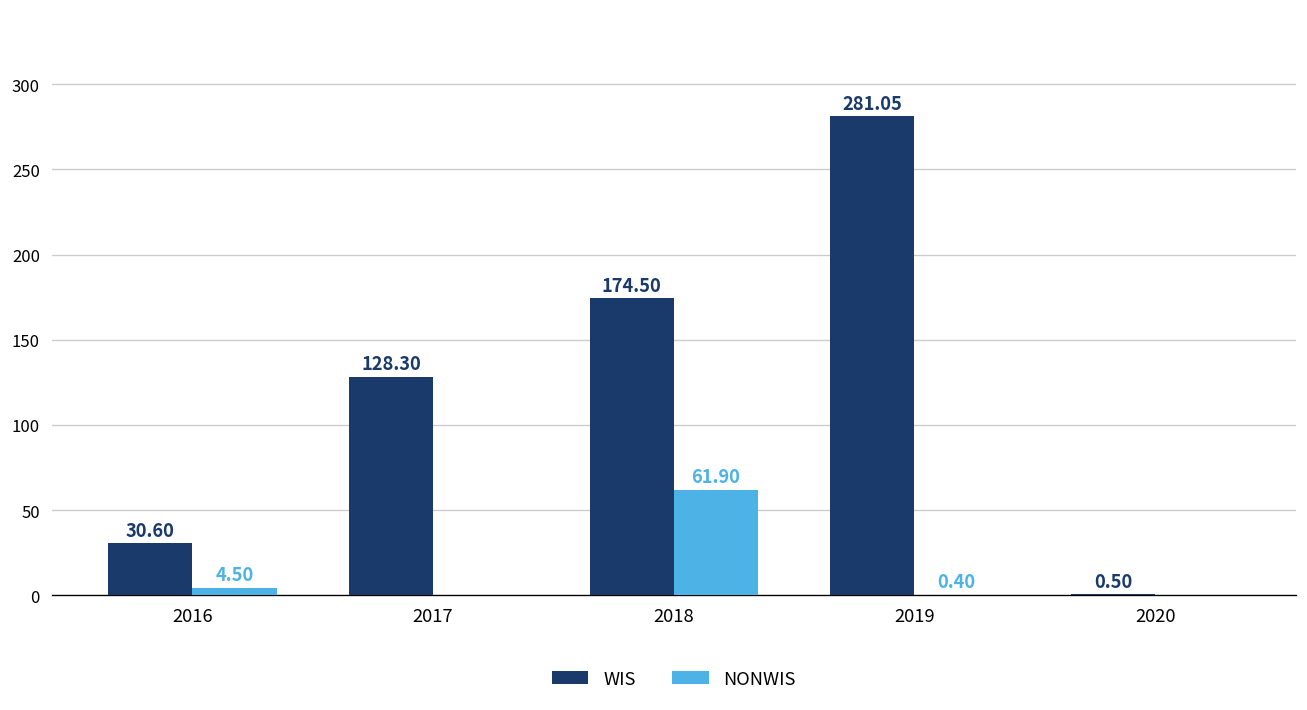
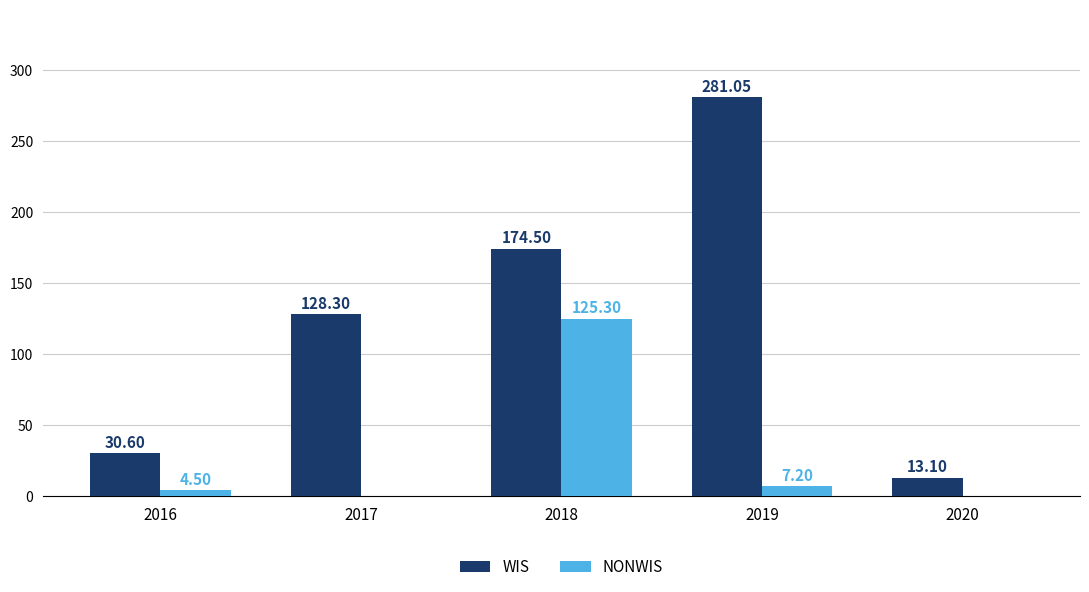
NONWIS, 2018: 61.90 -> 125.30
NONWIS, 2019: 0.40 -> 7.20
WIS, 2020: 0.50 -> 13.10
